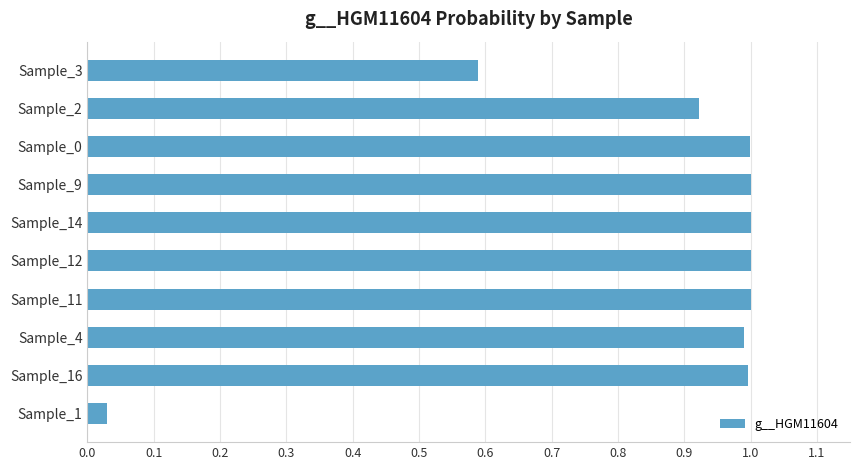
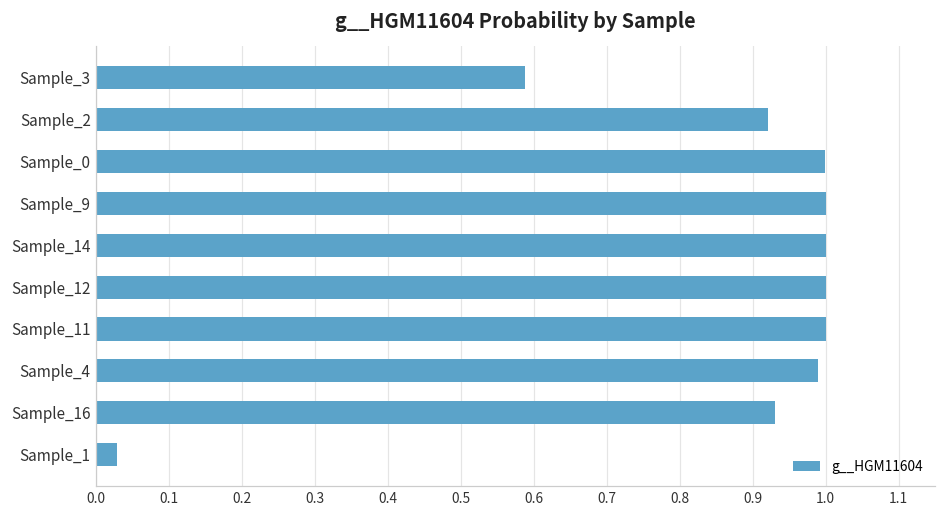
Sample_16: 1.00 -> 0.93
